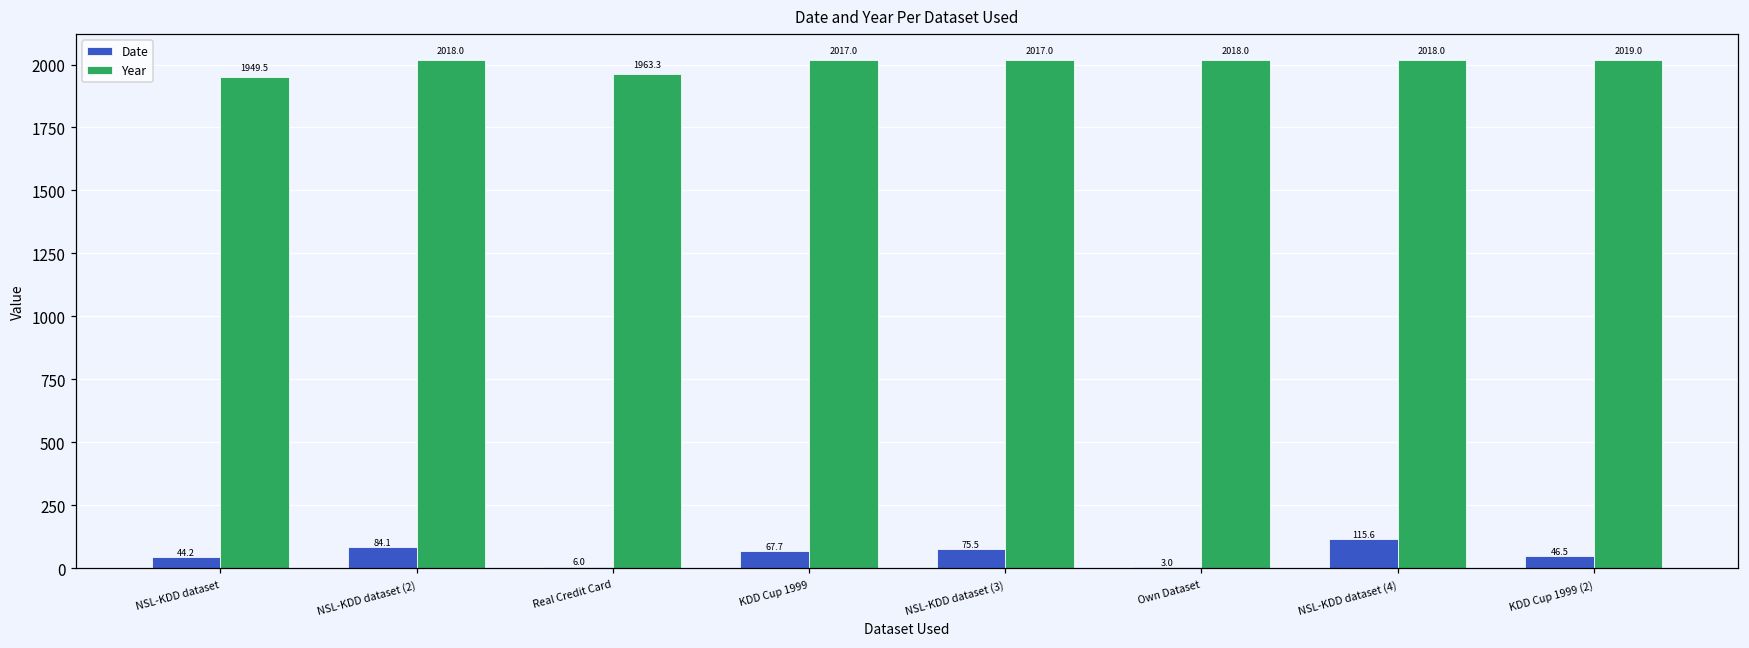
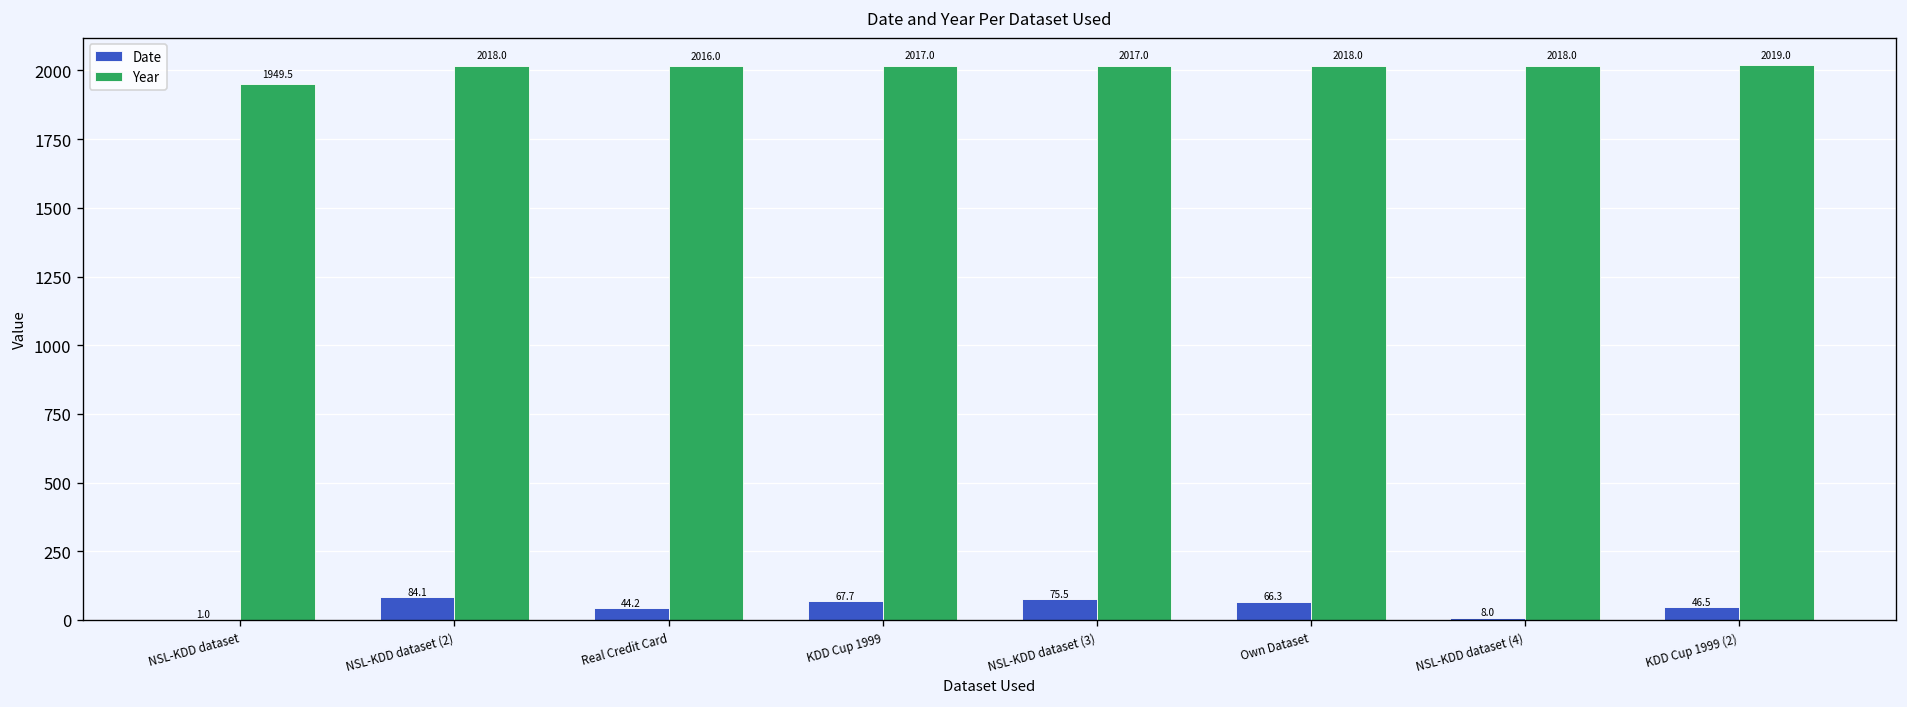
Date, NSL-KDD dataset: 44.2 -> 1.0
Date, Real Credit Card: 6.0 -> 44.2
Year, Real Credit Card: 1963.3 -> 2016.0
Date, Own Dataset: 3.0 -> 66.3
Date, NSL-KDD dataset (4): 115.6 -> 8.0
